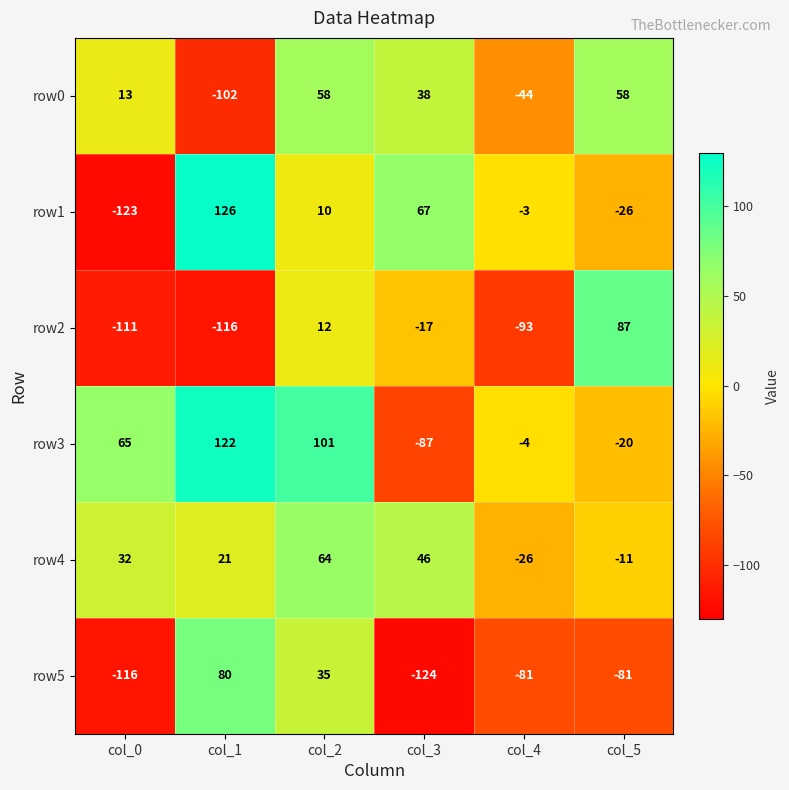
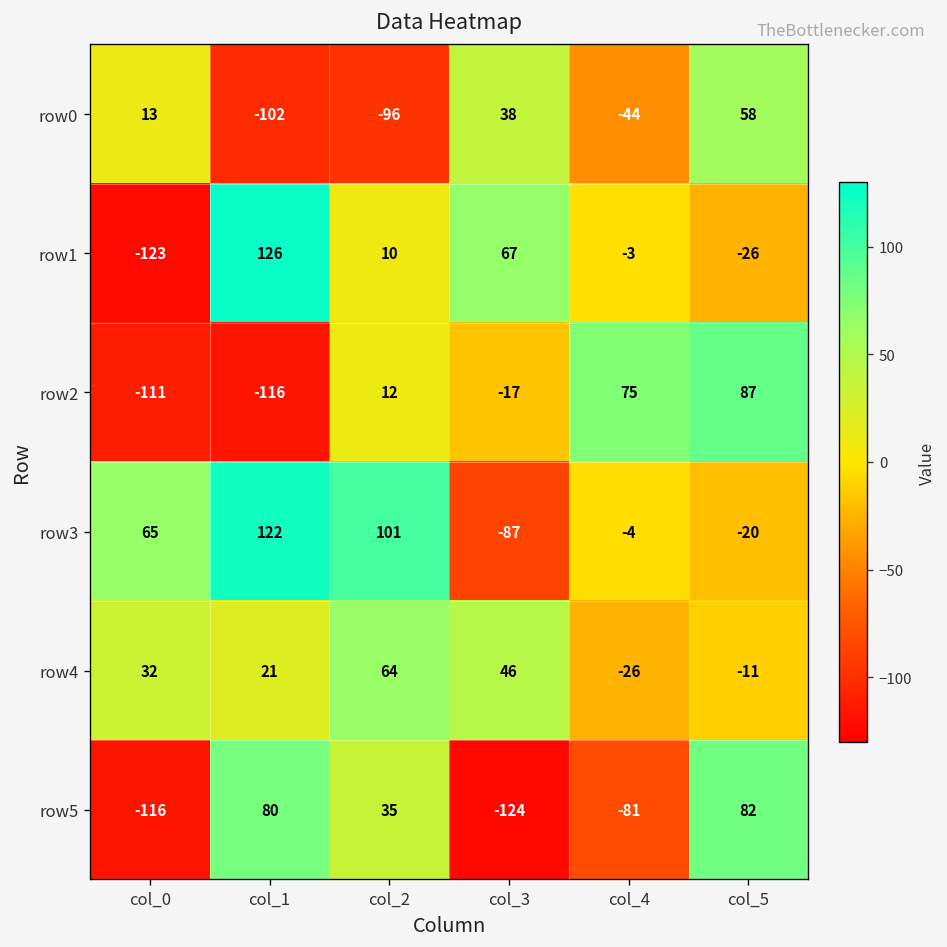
row0, col_2: 58 -> -96
row2, col_4: -93 -> 75
row5, col_5: -81 -> 82
